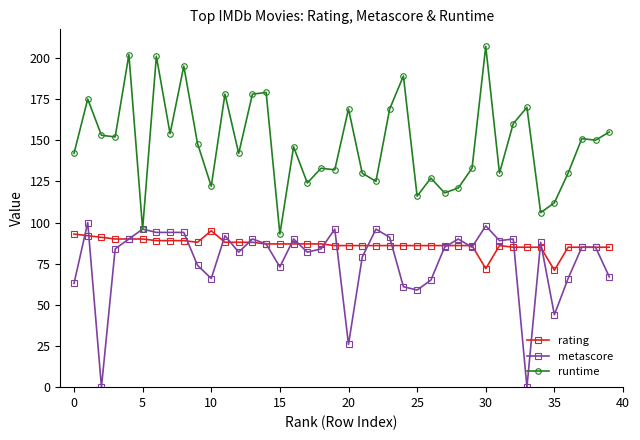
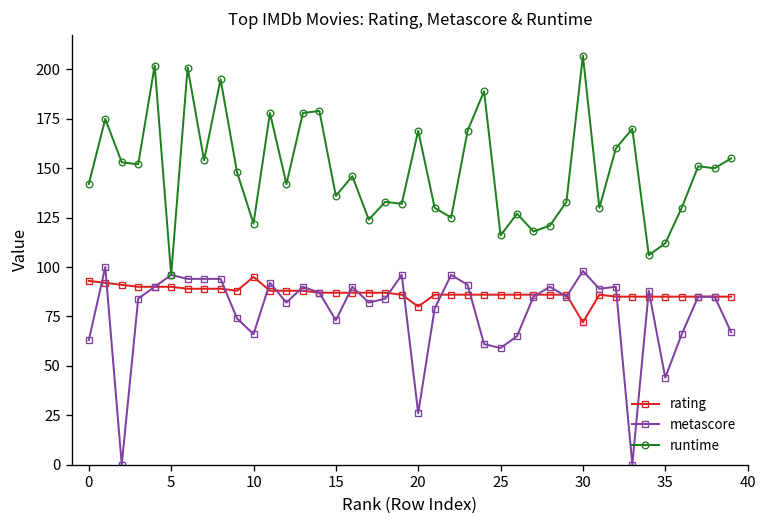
runtime, 15: 93 -> 136
rating, 20: 86 -> 80
rating, 35: 71 -> 85
